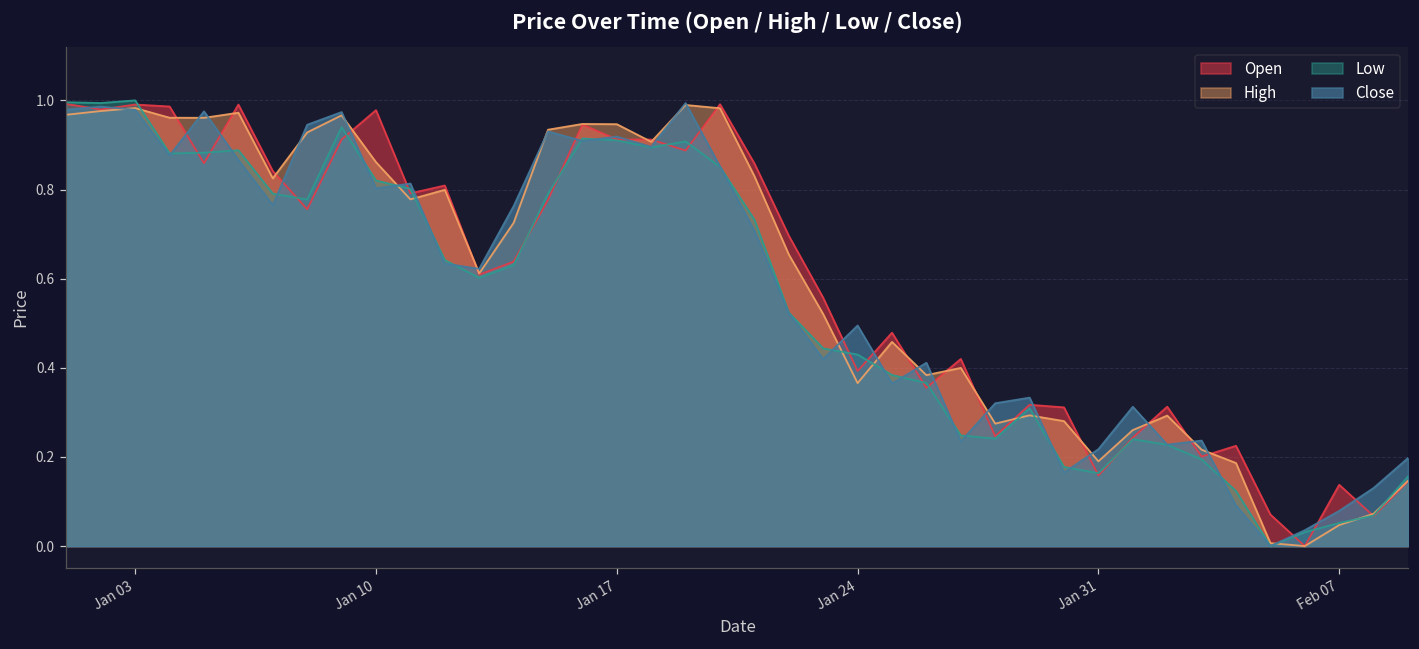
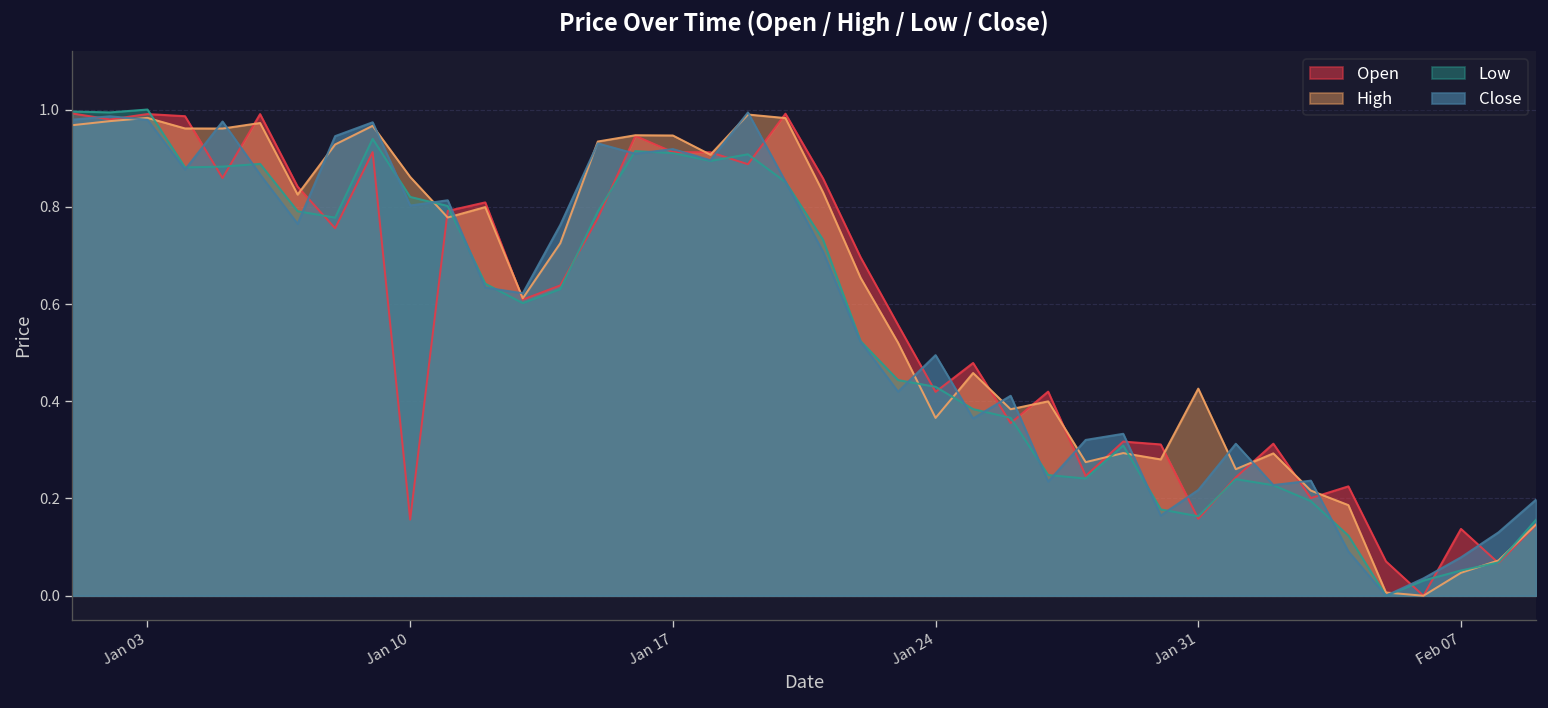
Open, Jan 10: 0.98 -> 0.16
Open, Jan 24: 0.39 -> 0.42
High, Jan 31: 0.19 -> 0.43
